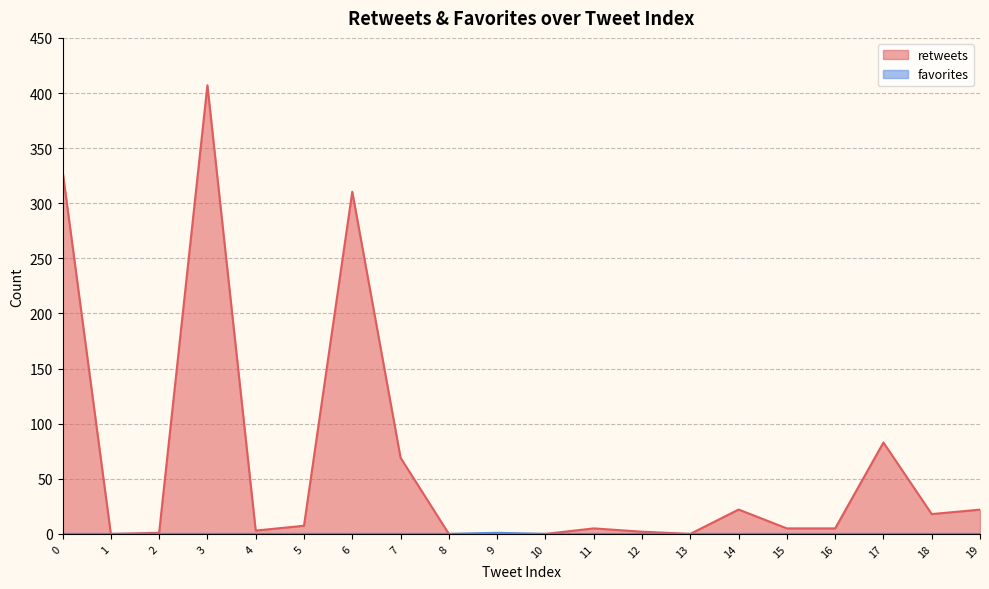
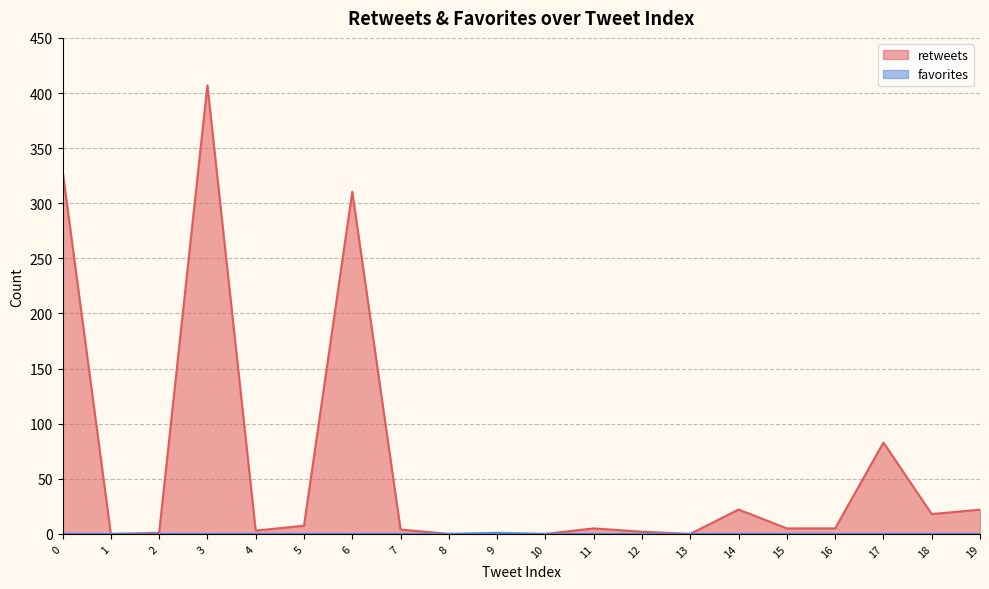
retweets, 7: 69 -> 4
